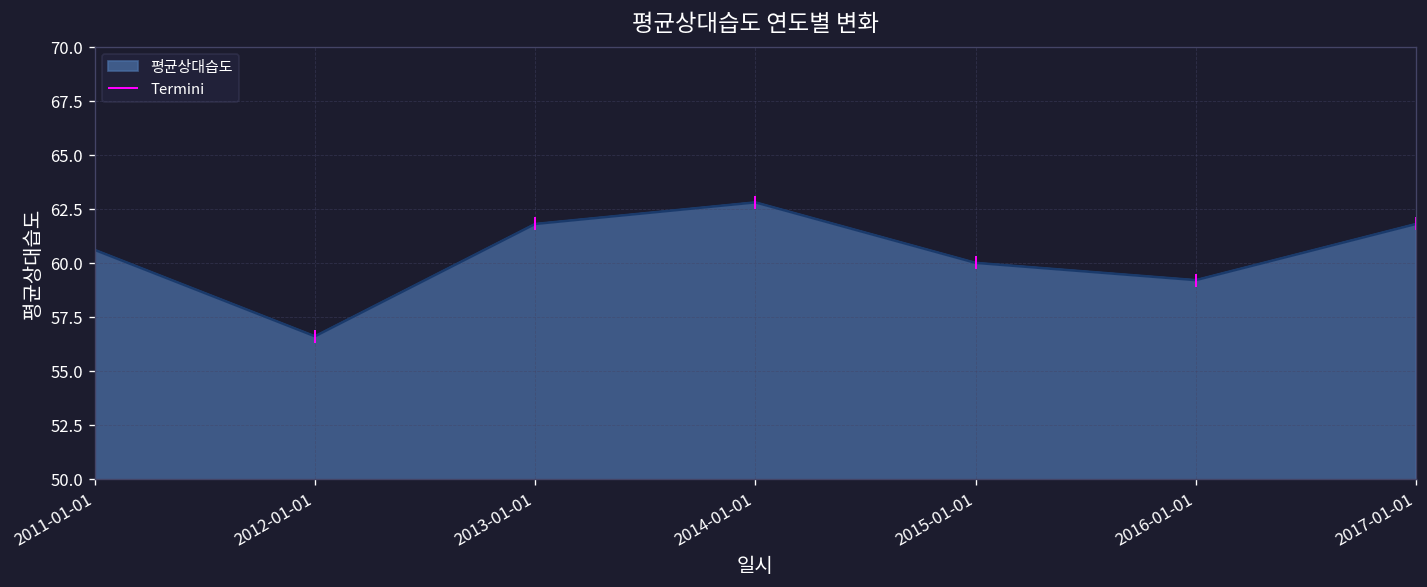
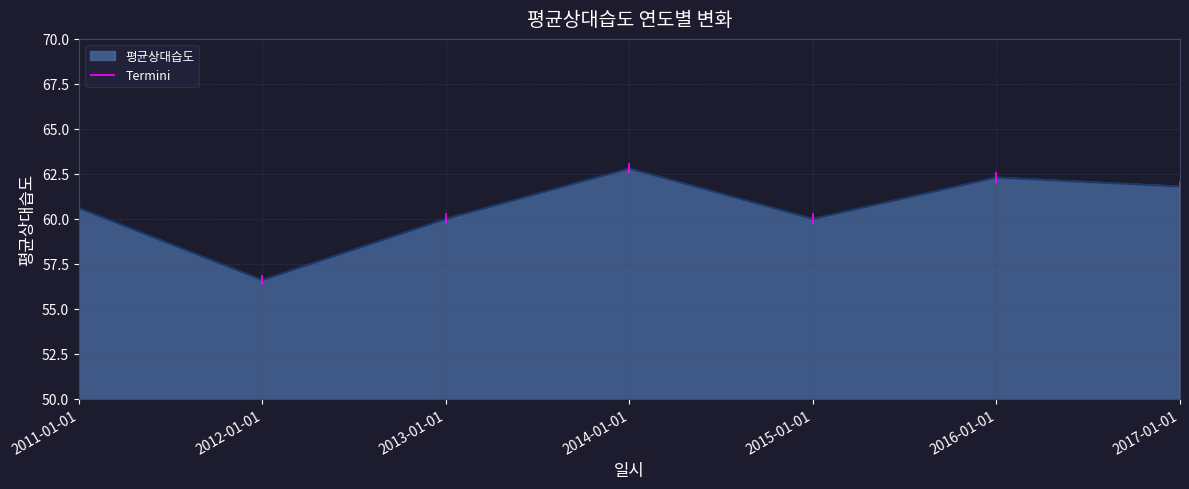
2013-01-01: 61.8 -> 60.0
2016-01-01: 59.2 -> 62.3
